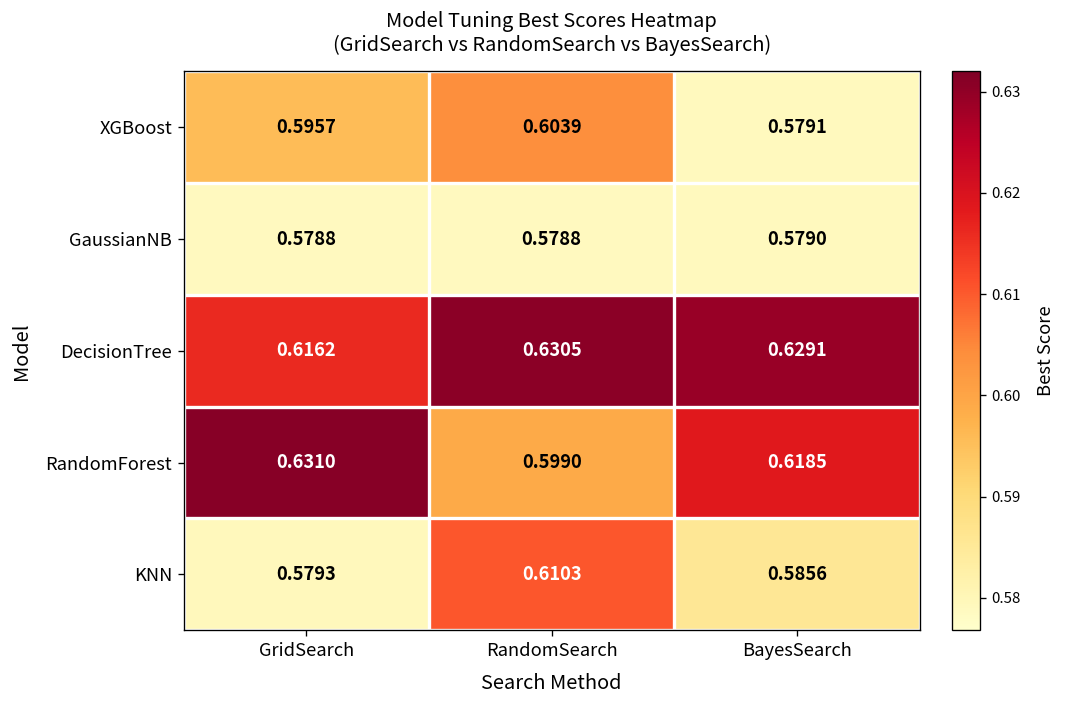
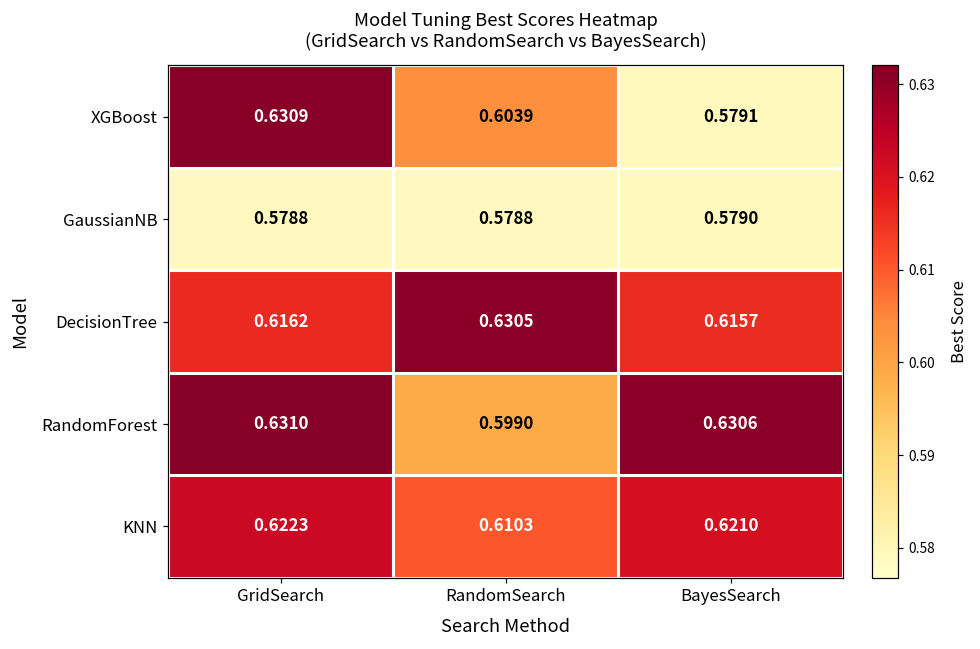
XGBoost, GridSearch: 0.5957 -> 0.6309
DecisionTree, BayesSearch: 0.6291 -> 0.6157
RandomForest, BayesSearch: 0.6185 -> 0.6306
KNN, GridSearch: 0.5793 -> 0.6223
KNN, BayesSearch: 0.5856 -> 0.6210
